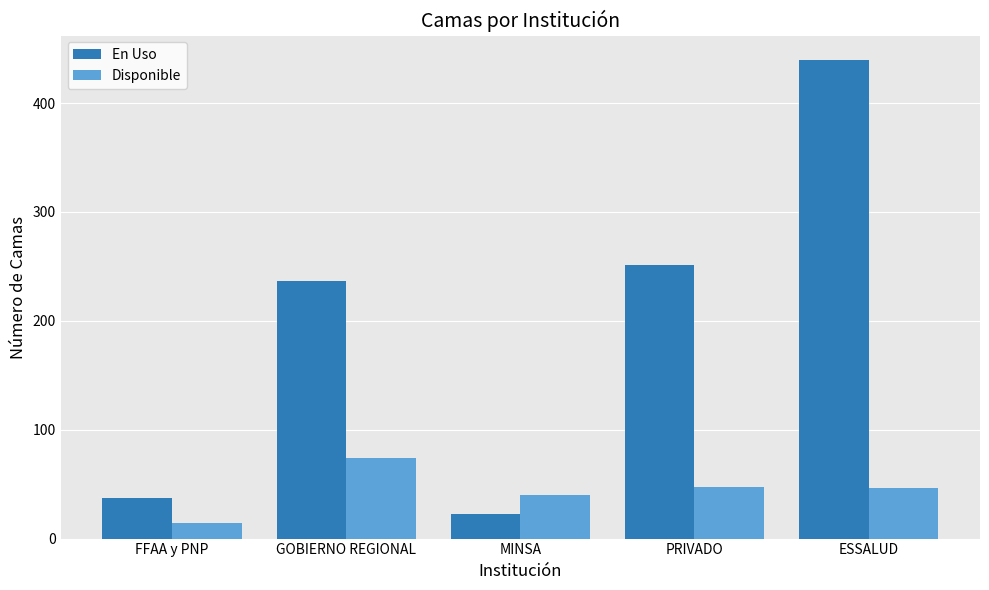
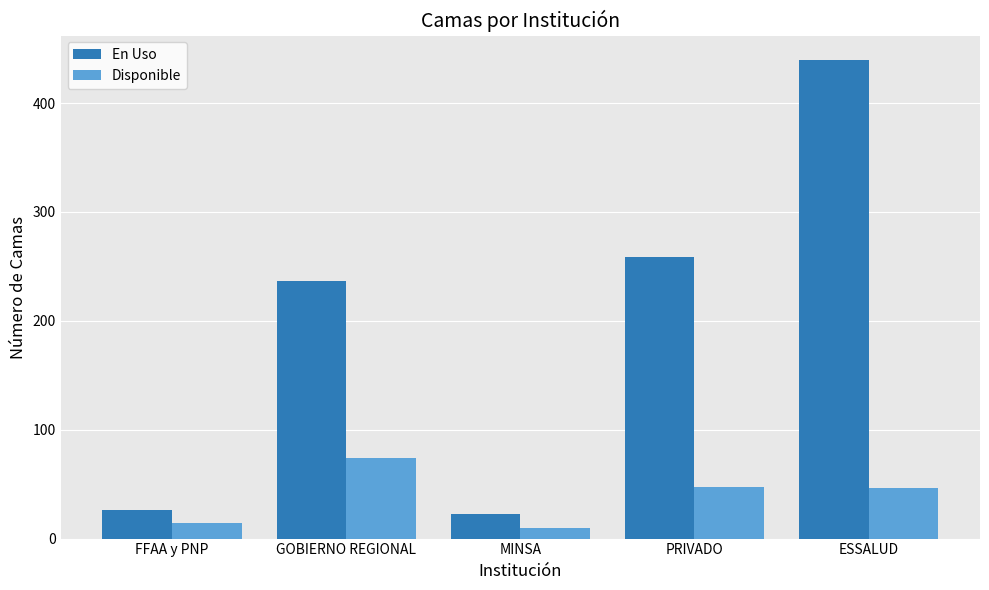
En Uso, FFAA y PNP: 37 -> 26
Disponible, MINSA: 40 -> 10
En Uso, PRIVADO: 251 -> 259
